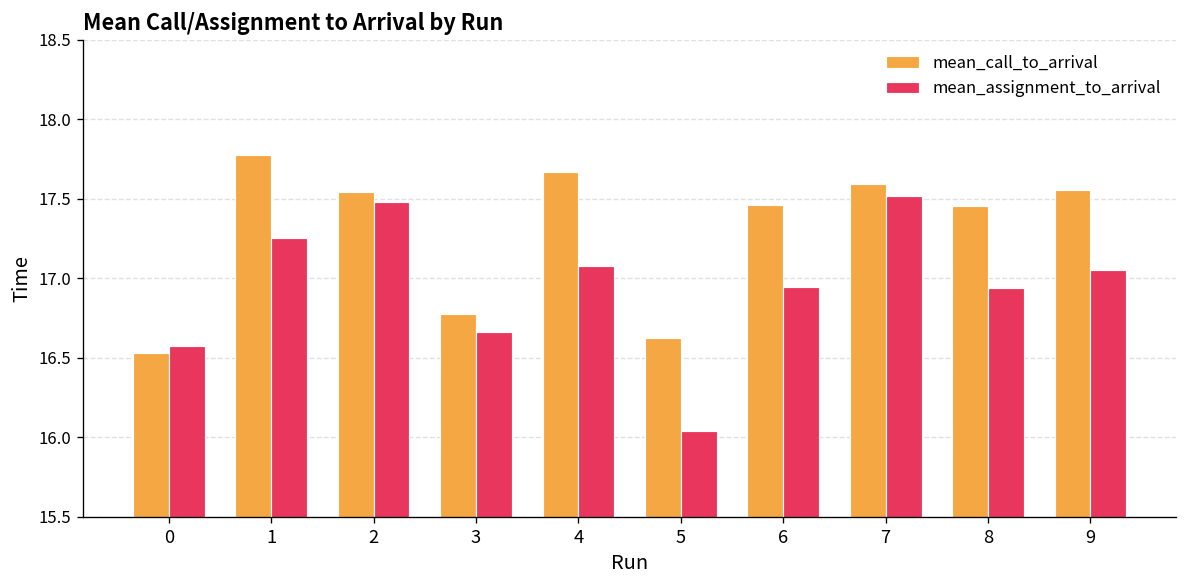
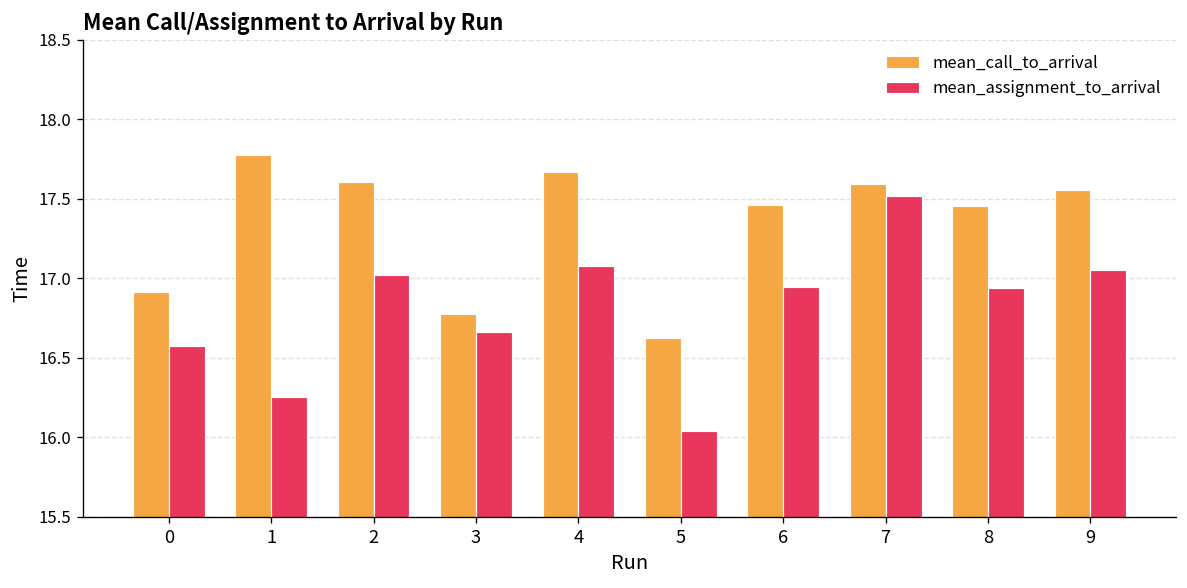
mean_call_to_arrival, 0: 16.53 -> 16.92
mean_assignment_to_arrival, 1: 17.26 -> 16.25
mean_call_to_arrival, 2: 17.54 -> 17.60
mean_assignment_to_arrival, 2: 17.48 -> 17.02
